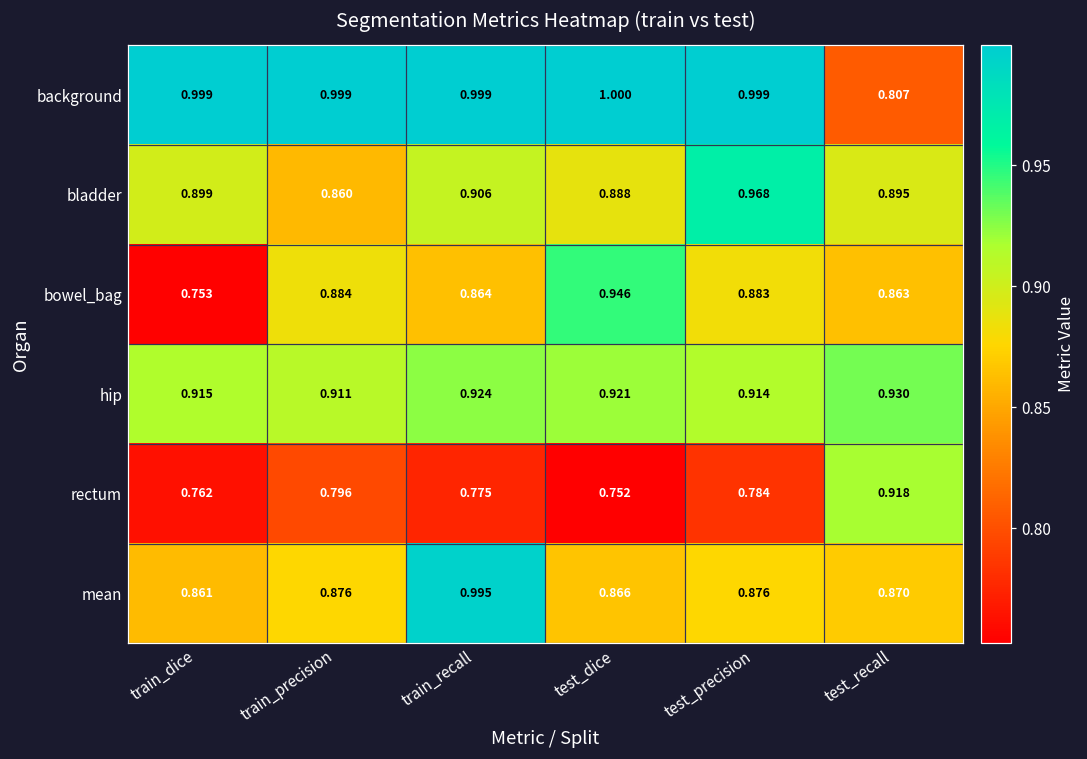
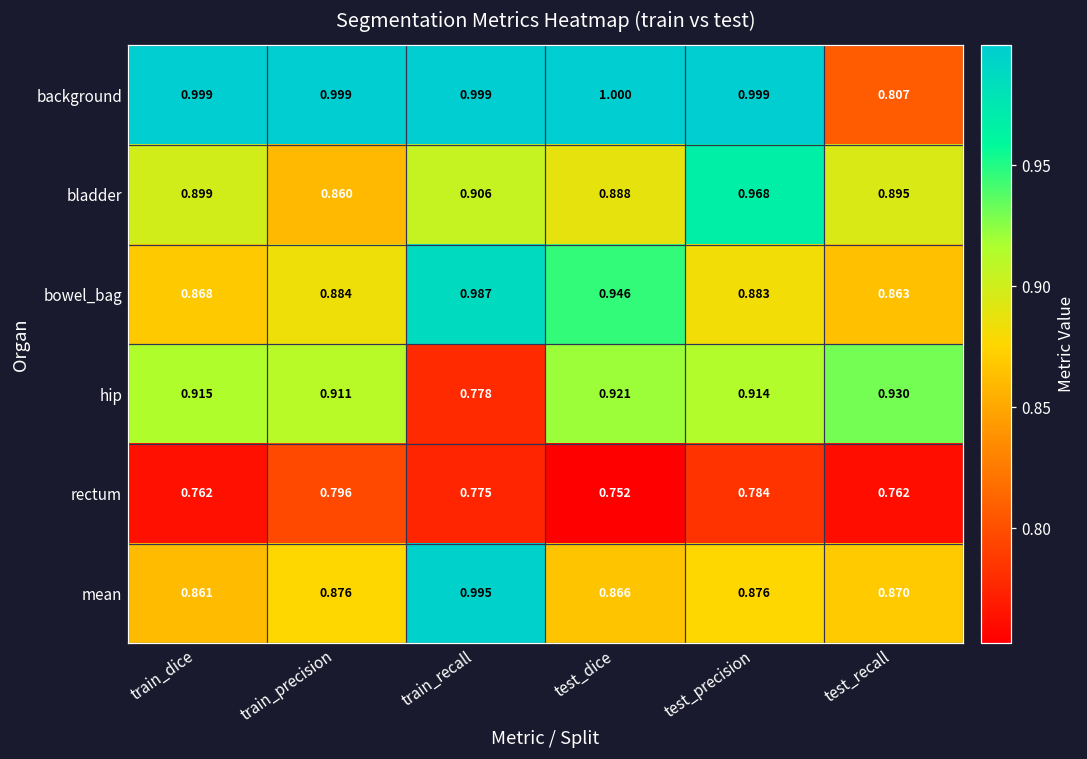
bowel_bag, train_dice: 0.753 -> 0.868
bowel_bag, train_recall: 0.864 -> 0.987
hip, train_recall: 0.924 -> 0.778
rectum, test_recall: 0.918 -> 0.762
